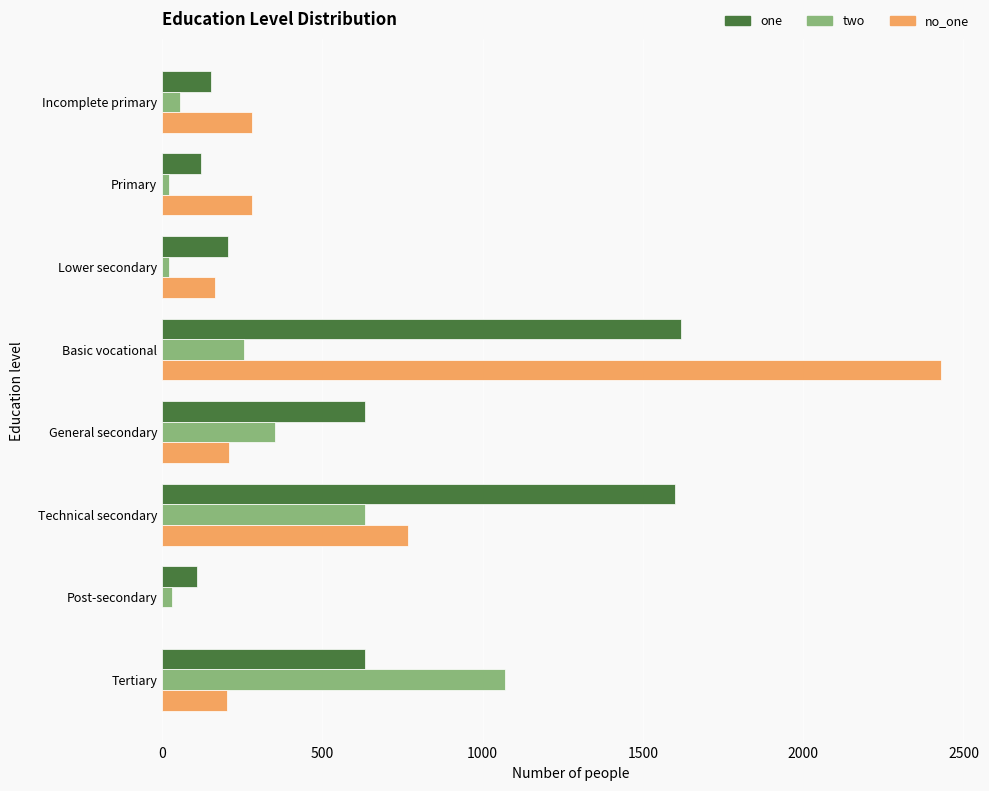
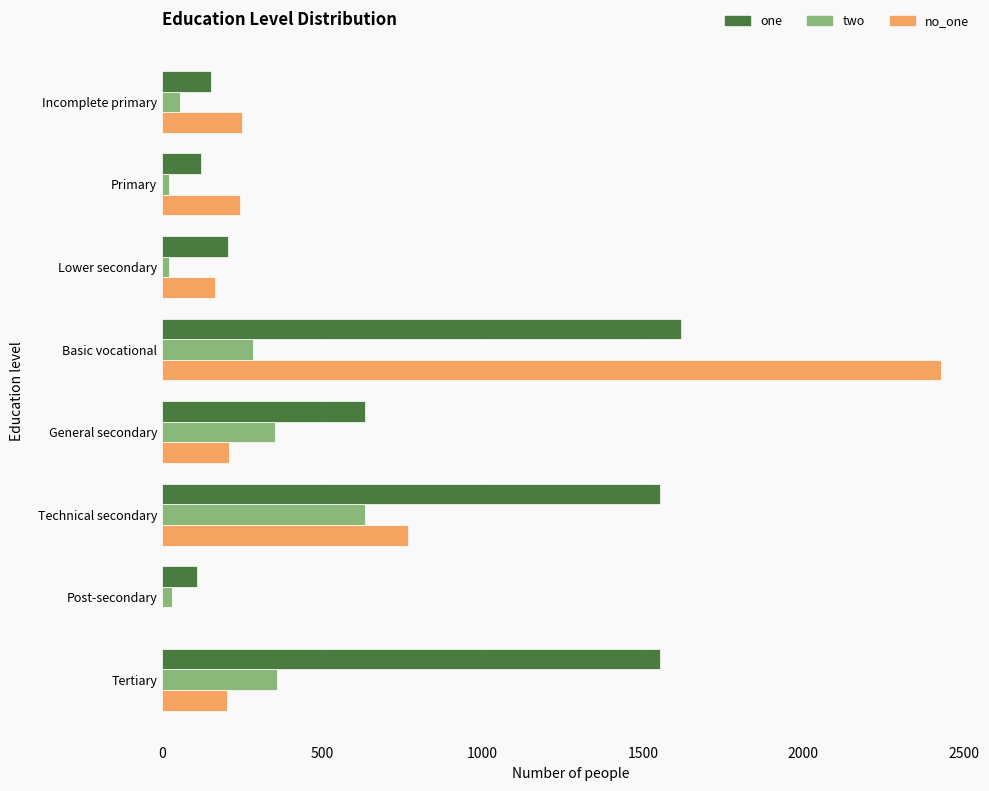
no_one, Incomplete primary: 280 -> 250
no_one, Primary: 280 -> 240
two, Basic vocational: 260 -> 280
one, Technical secondary: 1600 -> 1550
one, Tertiary: 630 -> 1550
two, Tertiary: 1070 -> 360
